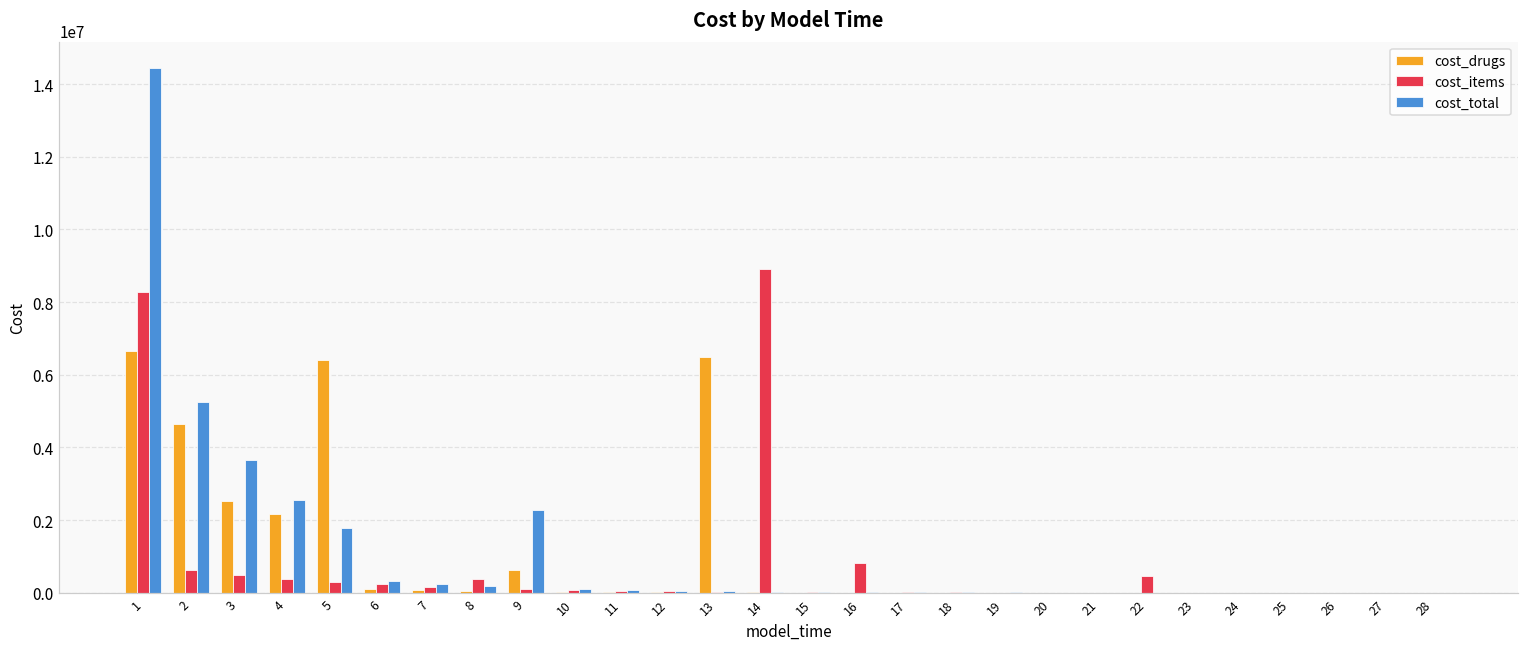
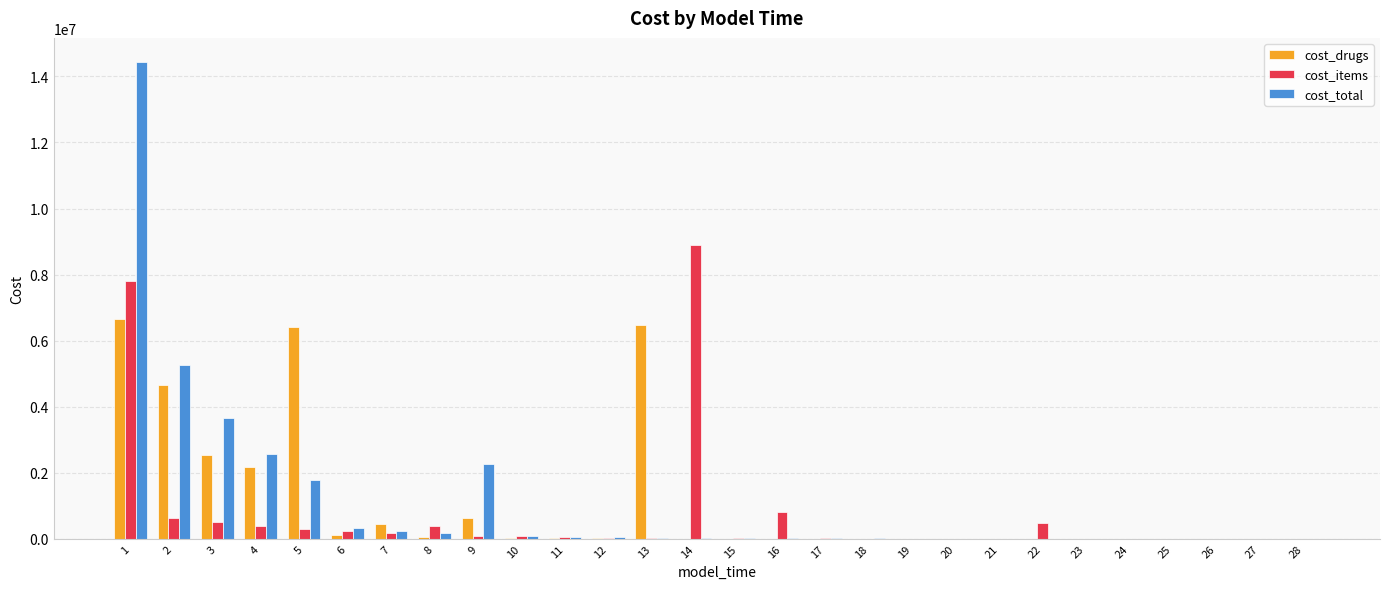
cost_items, 1: 8300000 -> 7800000
cost_drugs, 7: 100000 -> 400000
